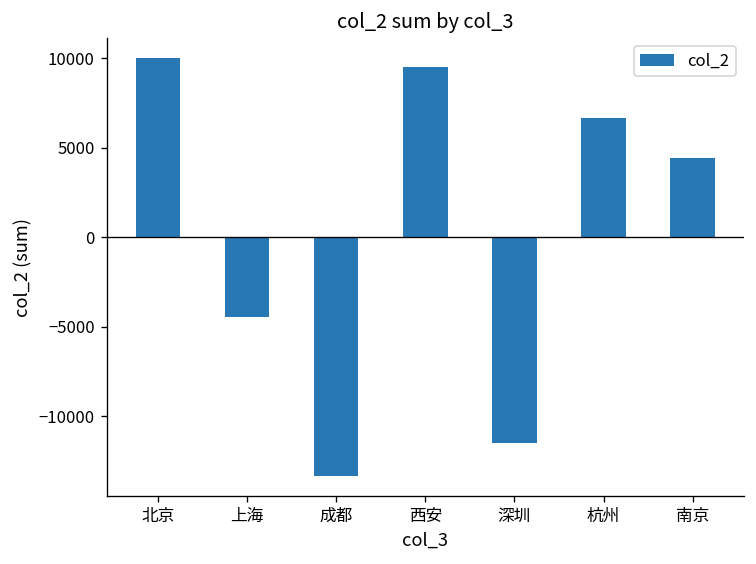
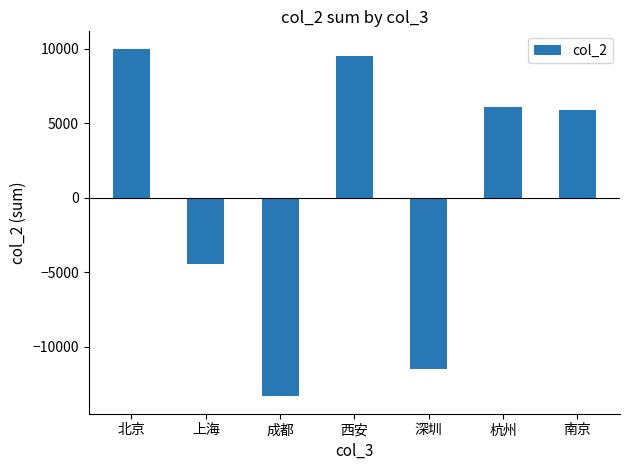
杭州: 6700 -> 6100
南京: 4400 -> 5900
